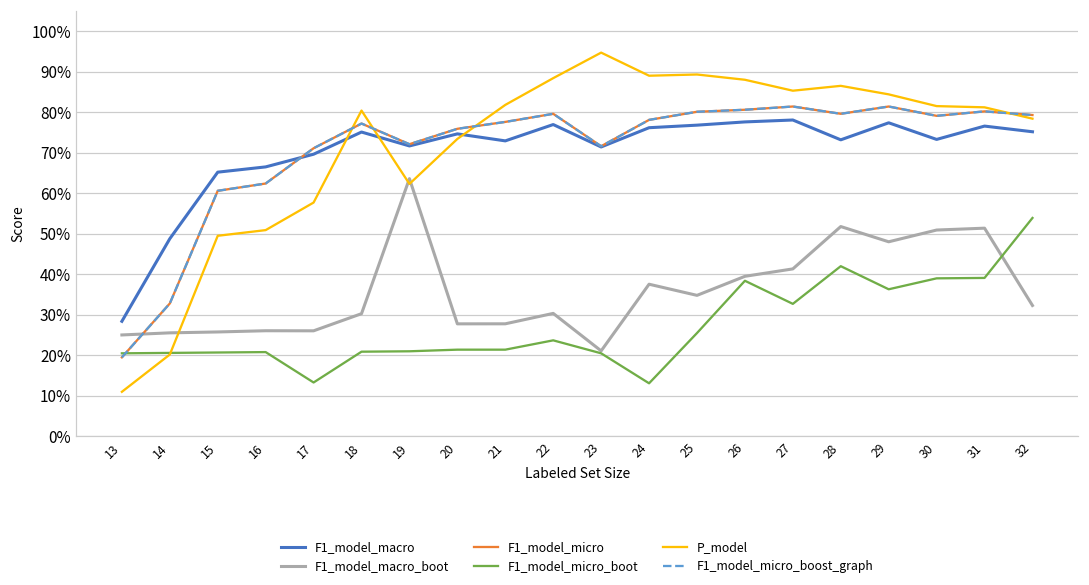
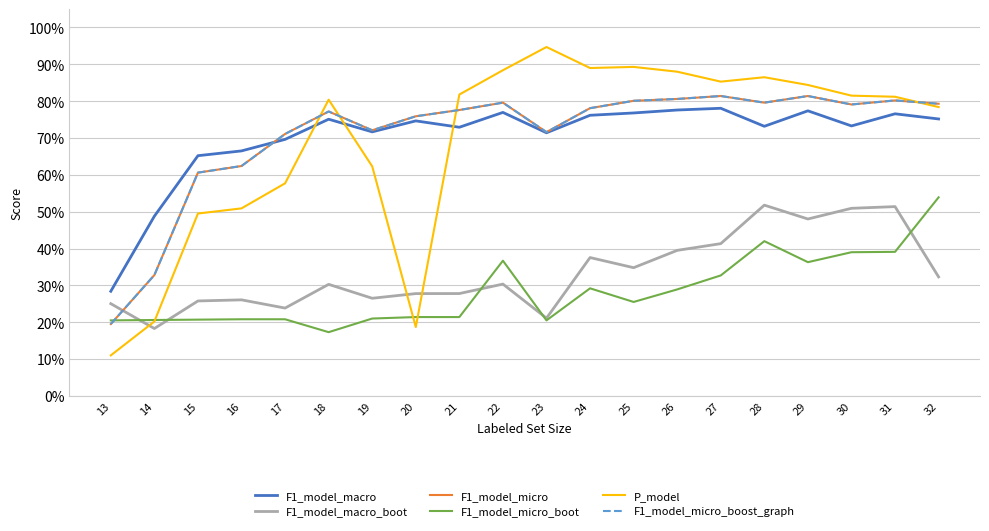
F1_model_macro_boot, 14: 26% -> 18%
F1_model_macro_boot, 17: 26% -> 24%
F1_model_micro_boot, 17: 13% -> 21%
F1_model_micro_boot, 18: 21% -> 17%
F1_model_macro_boot, 19: 64% -> 27%
P_model, 20: 73% -> 19%
F1_model_micro_boot, 22: 24% -> 37%
F1_model_micro_boot, 24: 13% -> 29%
F1_model_micro_boot, 26: 38% -> 29%
